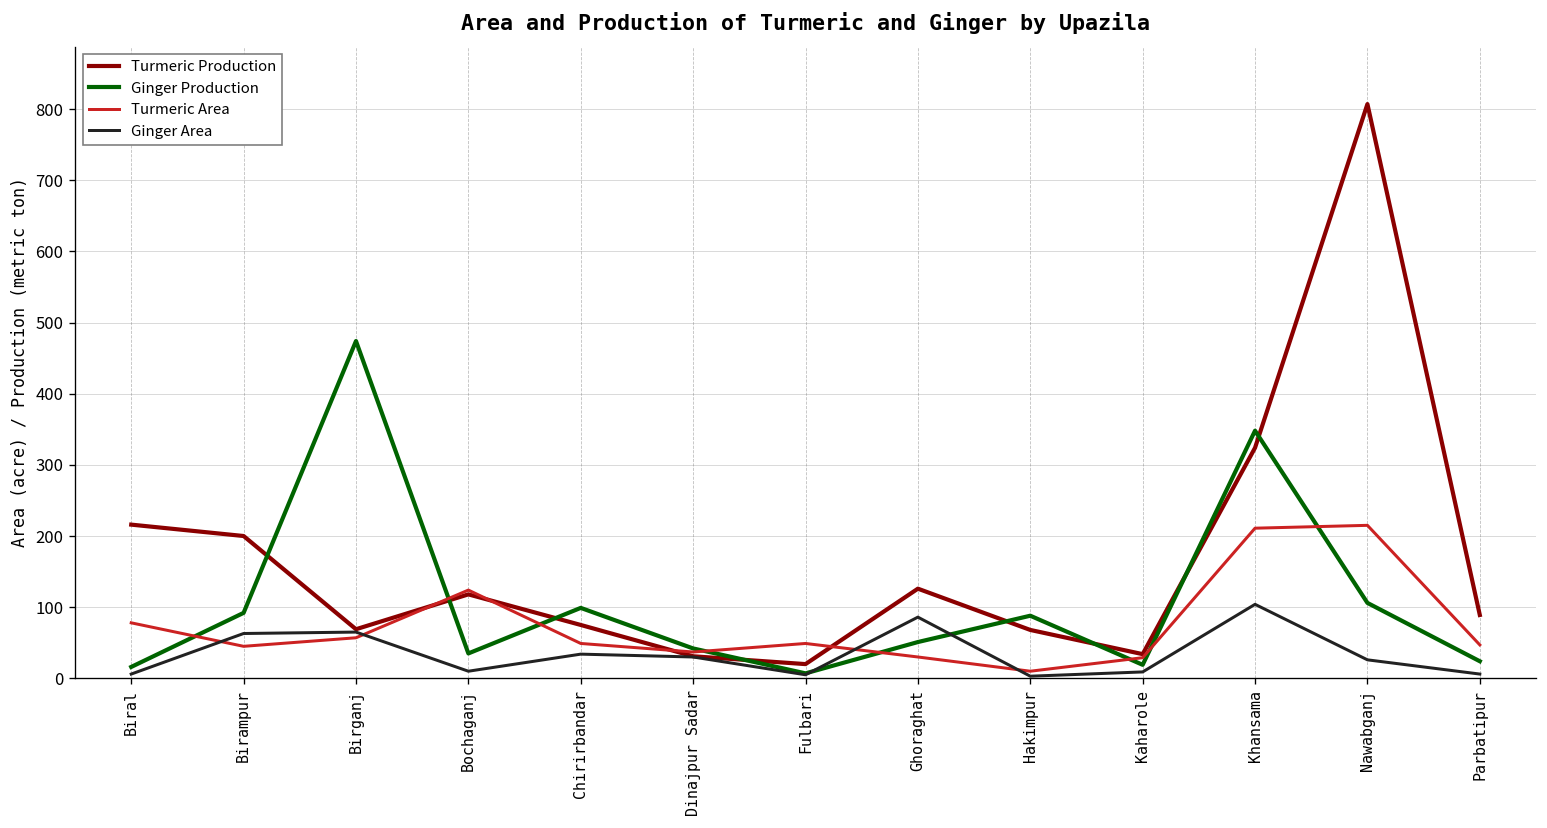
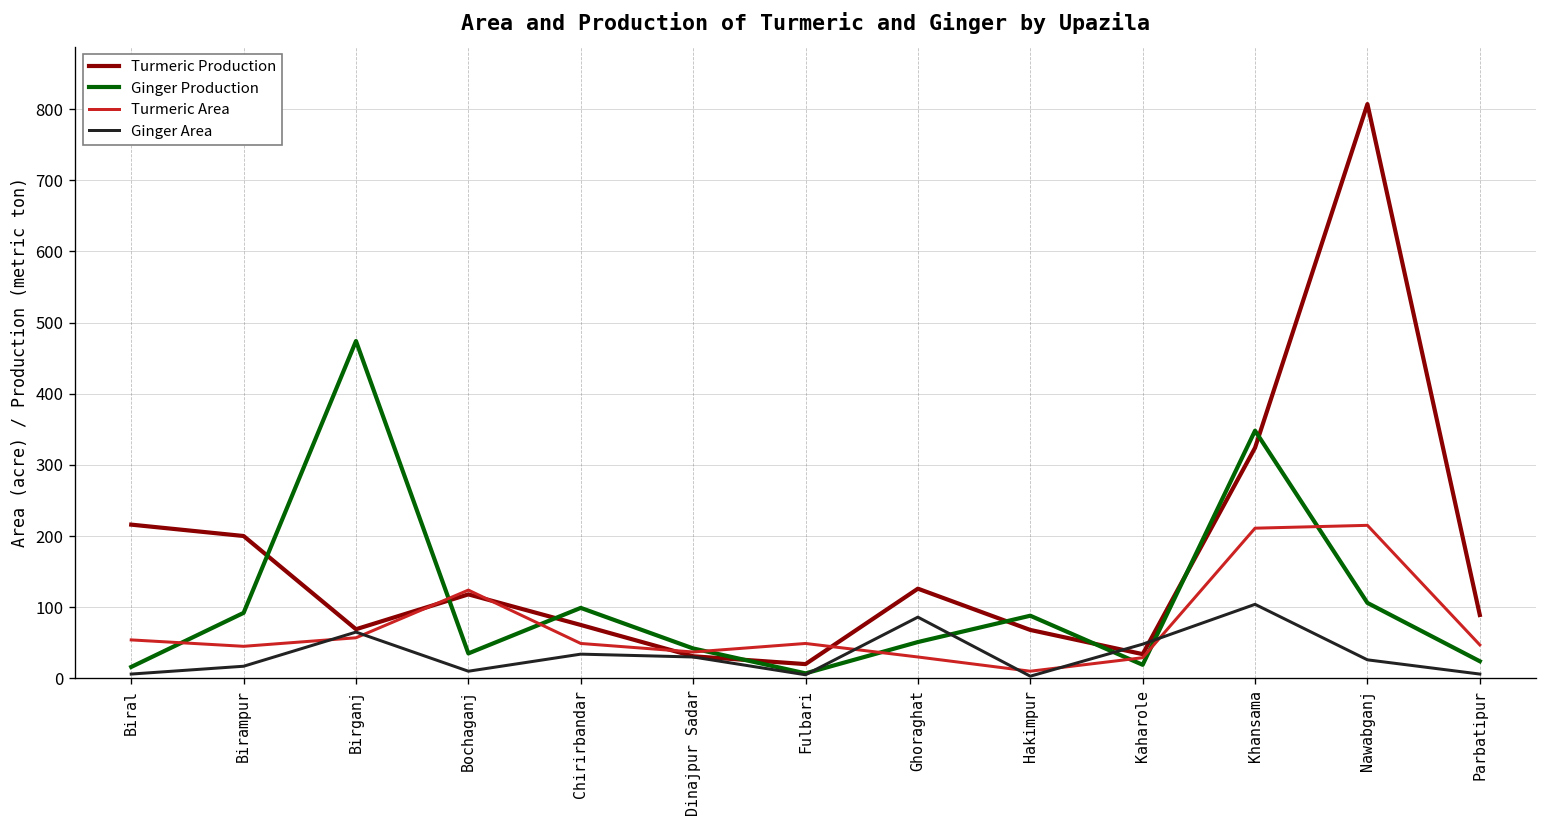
Turmeric Area, Biral: 80 -> 50
Ginger Area, Birampur: 60 -> 20
Ginger Area, Kaharole: 10 -> 50
